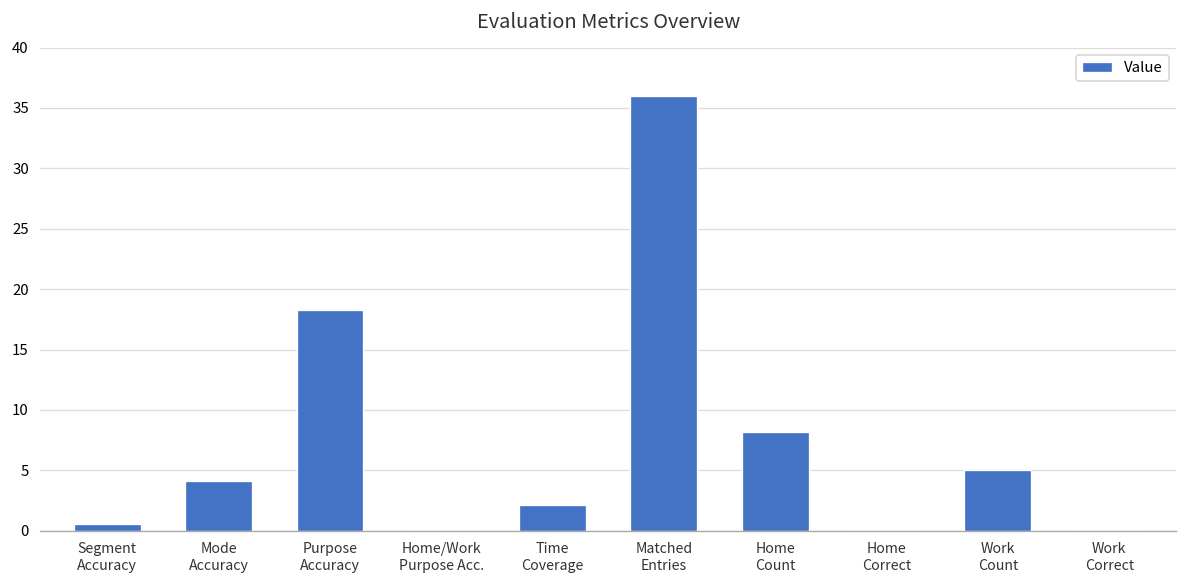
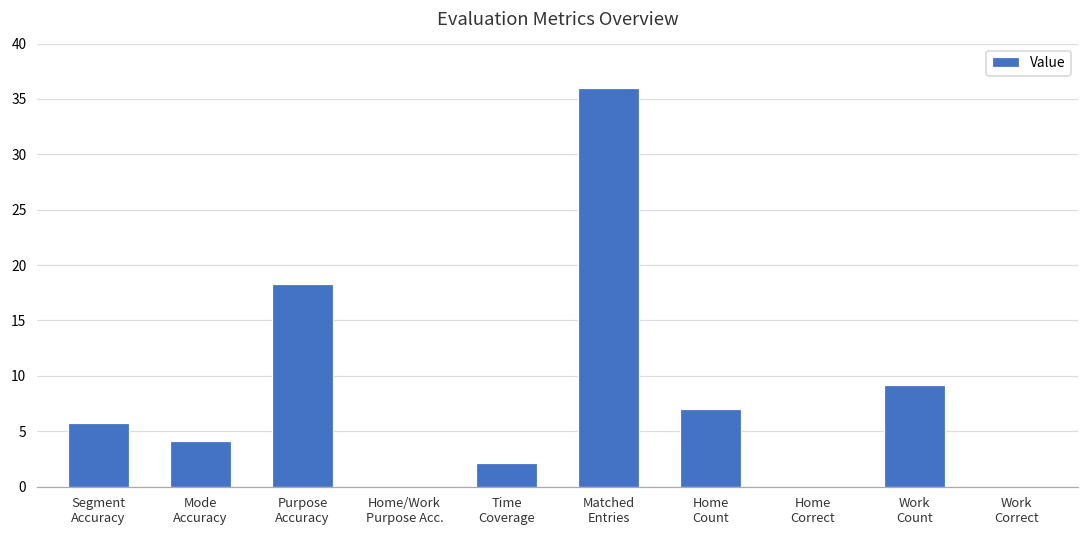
Segment Accuracy: 0.6 -> 5.7
Home Count: 8.2 -> 7.0
Work Count: 5.0 -> 9.2
